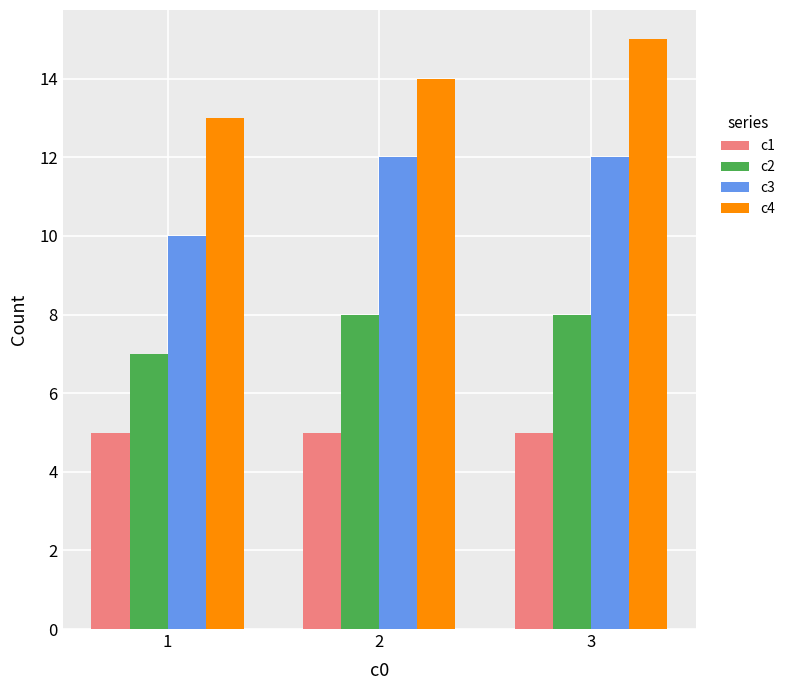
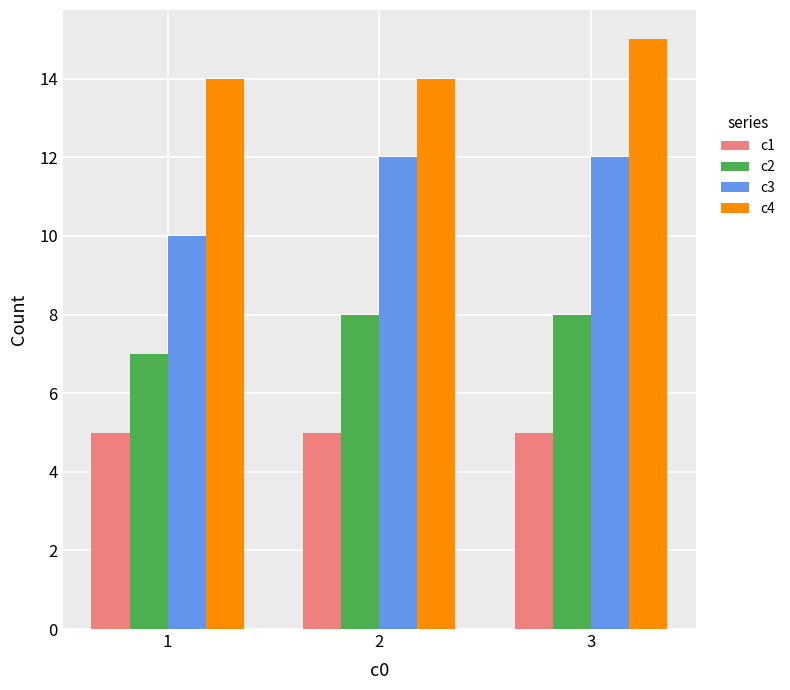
c4, 1: 13 -> 14
